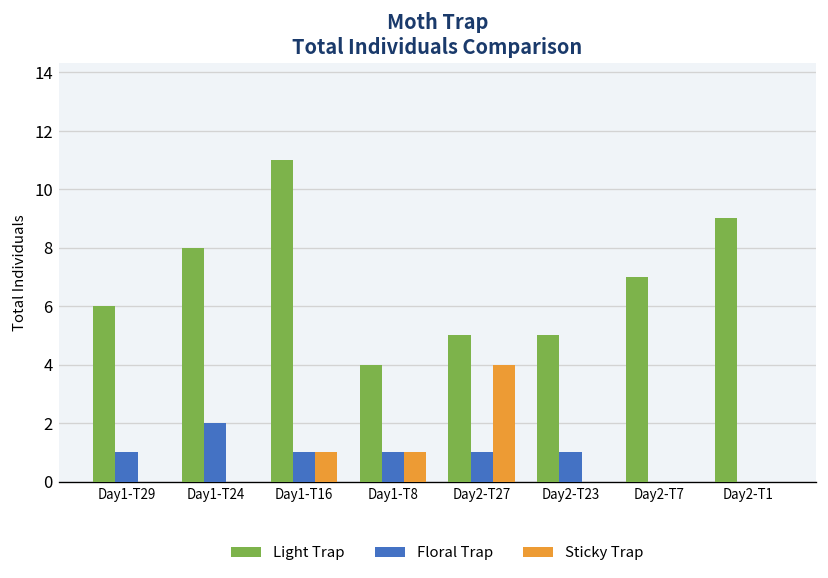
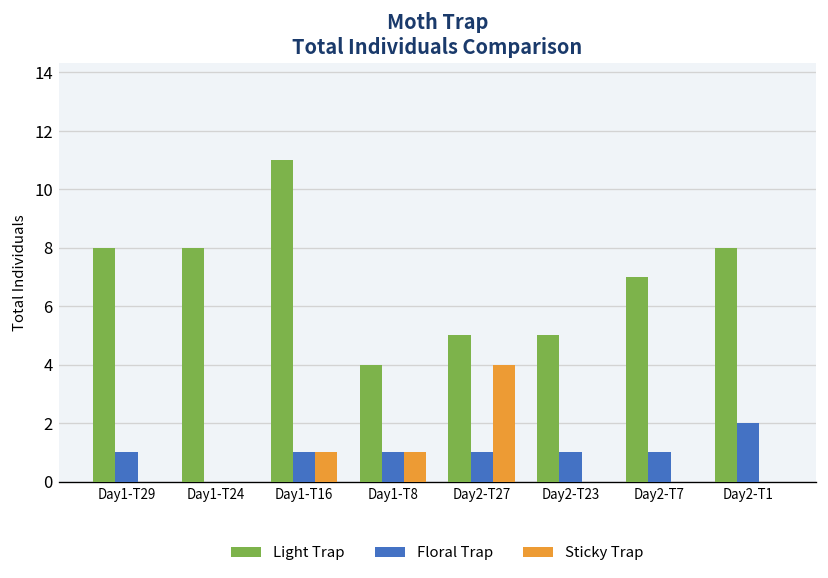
Light Trap, Day1-T29: 6 -> 8
Floral Trap, Day1-T24: 2 -> 0
Floral Trap, Day2-T7: 0 -> 1
Light Trap, Day2-T1: 9 -> 8
Floral Trap, Day2-T1: 0 -> 2
